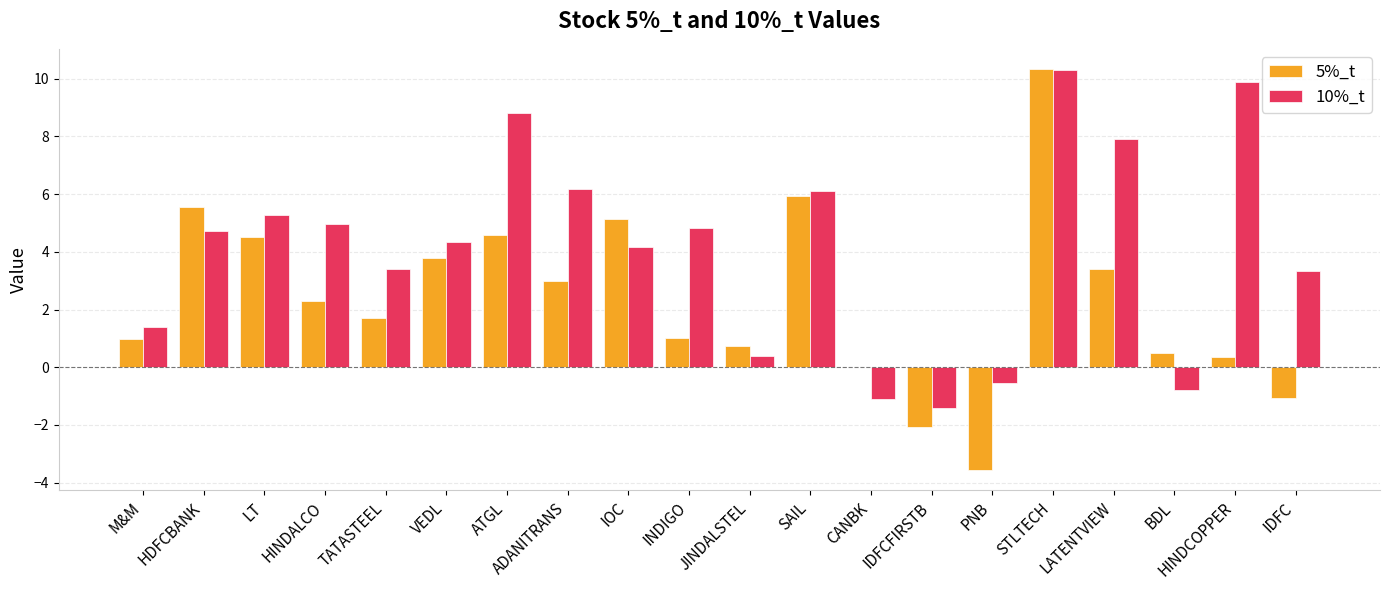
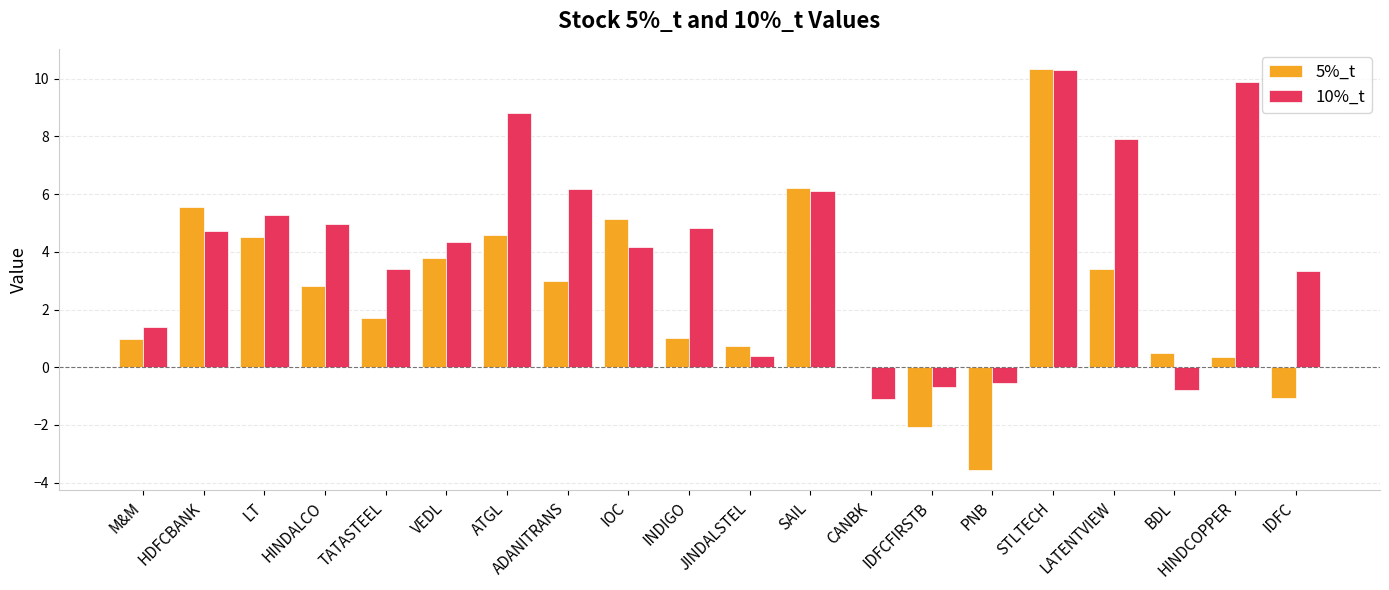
5%_t, HINDALCO: 2.3 -> 2.8
5%_t, SAIL: 5.9 -> 6.2
10%_t, IDFCFIRSTB: -1.4 -> -0.7
